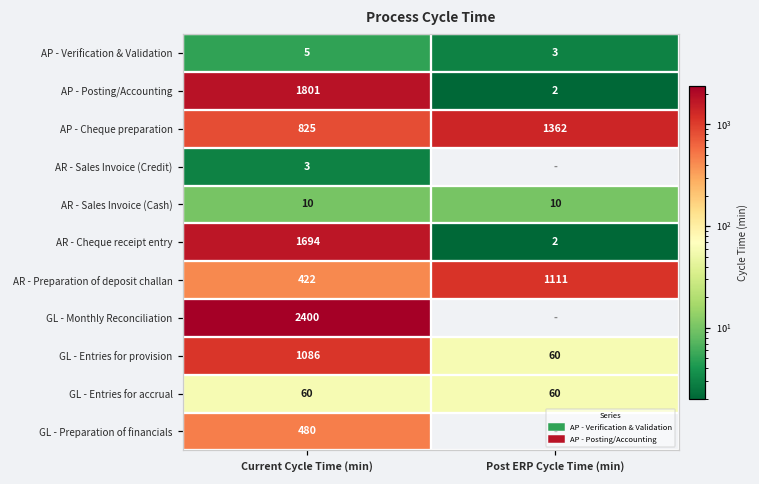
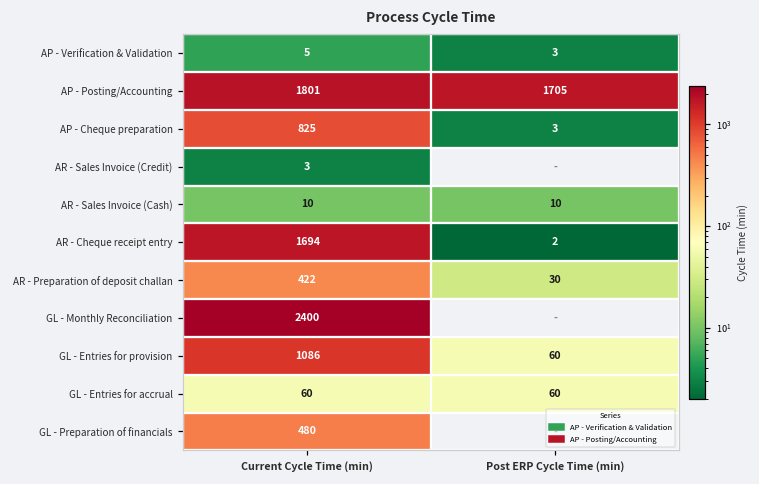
AP - Posting/Accounting, Post ERP Cycle Time (min): 2 -> 1705
AP - Cheque preparation, Post ERP Cycle Time (min): 1362 -> 3
AR - Preparation of deposit challan, Post ERP Cycle Time (min): 1111 -> 30
